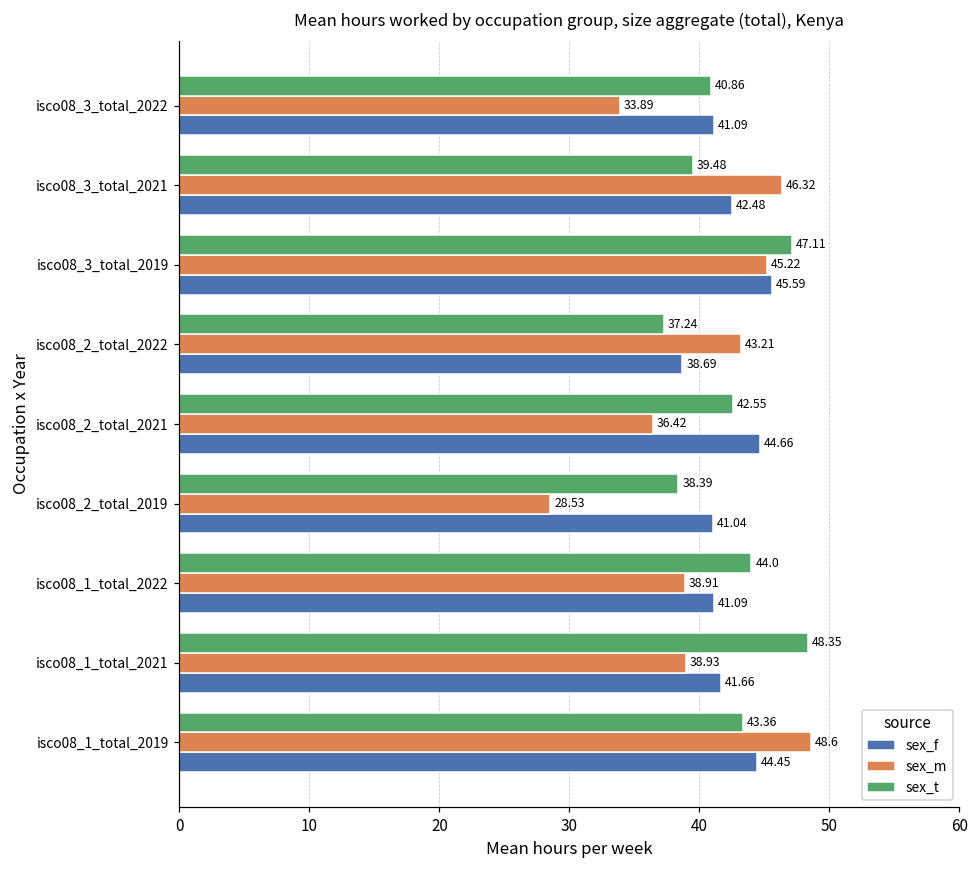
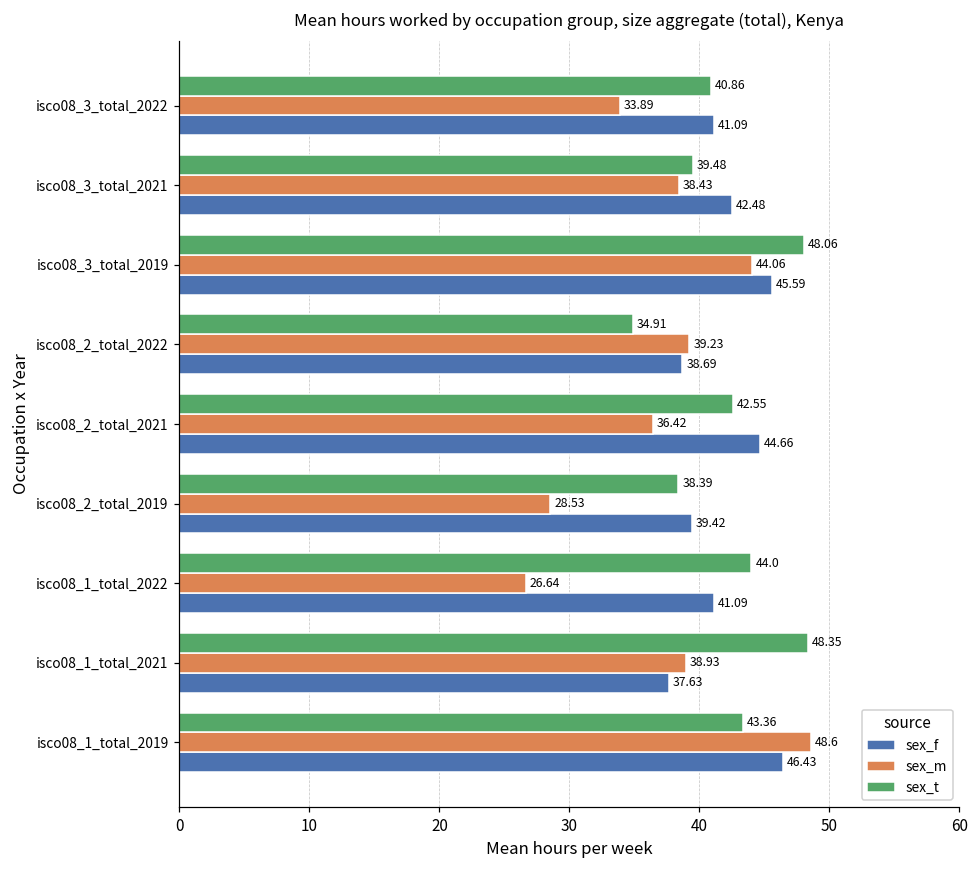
sex_m, isco08_3_total_2021: 46.32 -> 38.43
sex_t, isco08_3_total_2019: 47.11 -> 48.06
sex_m, isco08_3_total_2019: 45.22 -> 44.06
sex_t, isco08_2_total_2022: 37.24 -> 34.91
sex_m, isco08_2_total_2022: 43.21 -> 39.23
sex_f, isco08_2_total_2019: 41.04 -> 39.42
sex_m, isco08_1_total_2022: 38.91 -> 26.64
sex_f, isco08_1_total_2021: 41.66 -> 37.63
sex_f, isco08_1_total_2019: 44.45 -> 46.43
